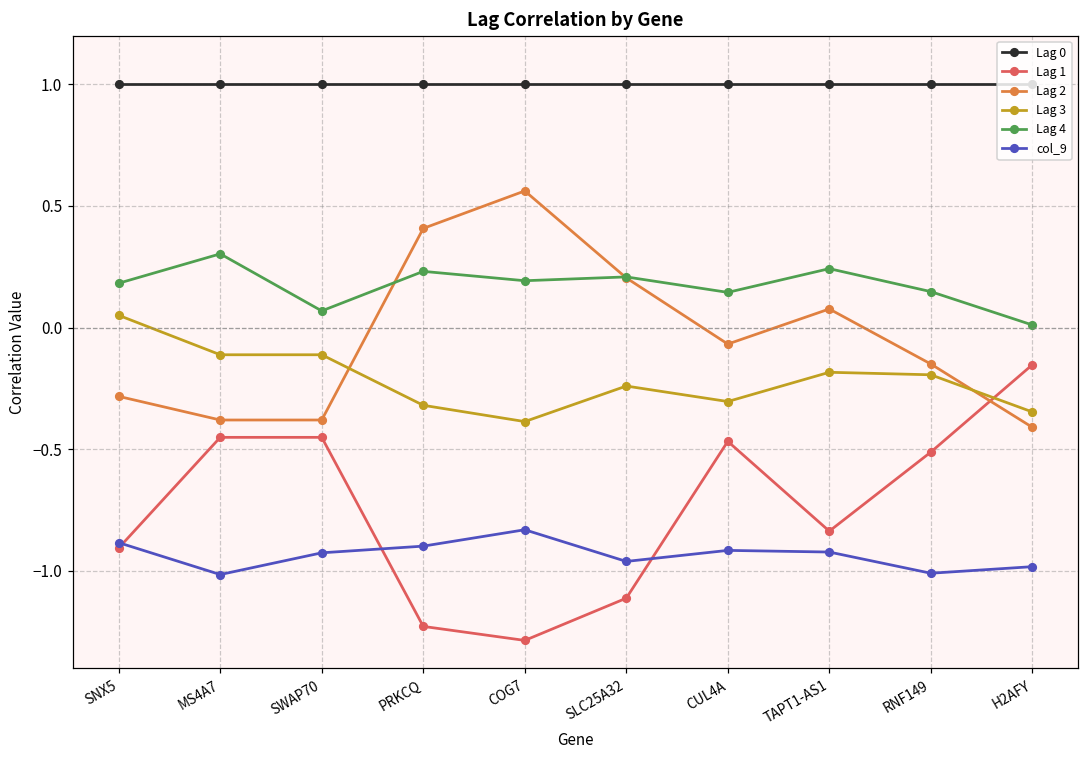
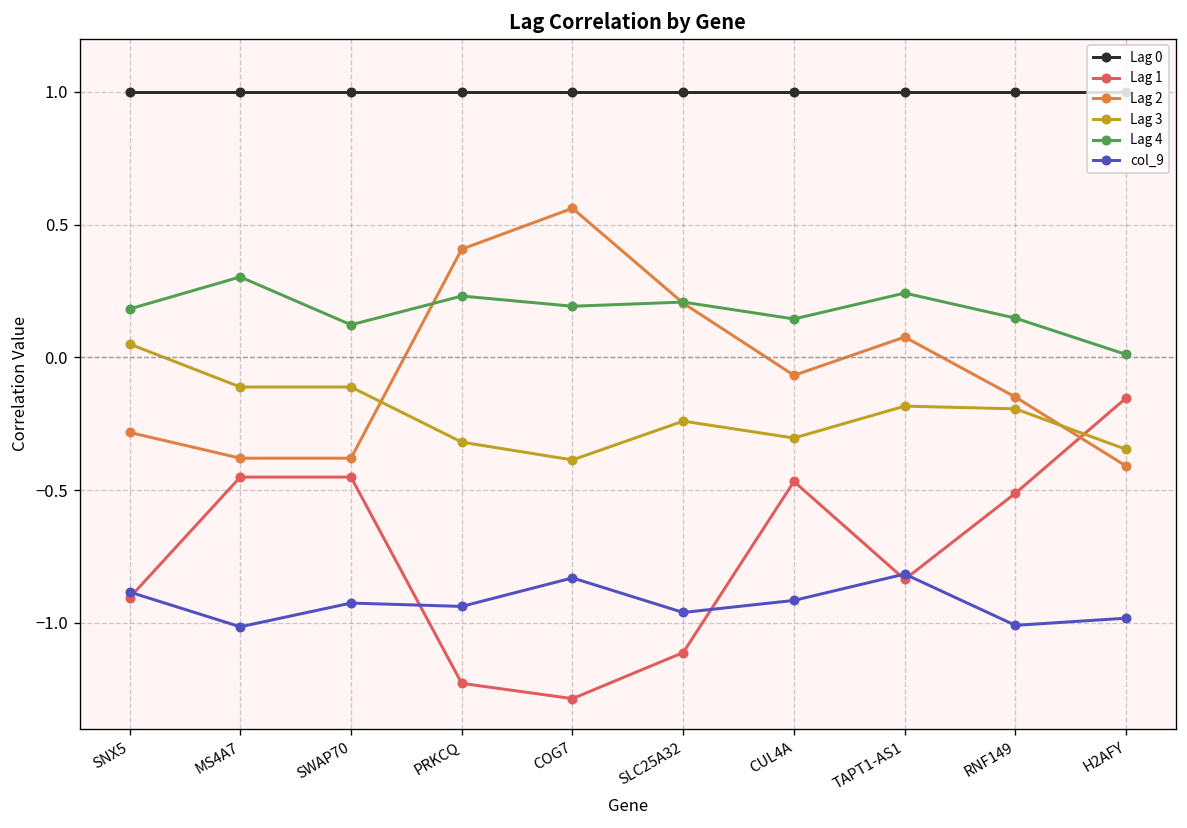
Lag 4, SWAP70: 0.07 -> 0.12
col_9, PRKCQ: -0.90 -> -0.94
col_9, TAPT1-AS1: -0.92 -> -0.82
